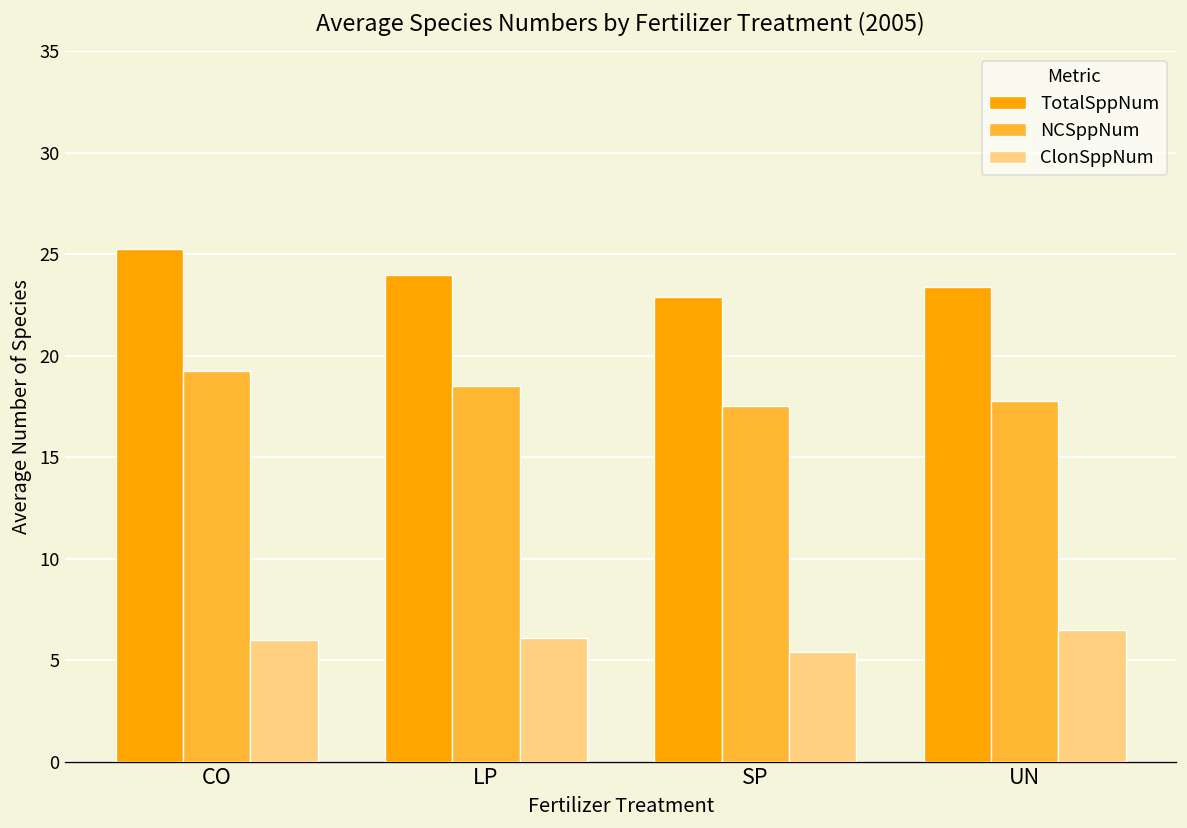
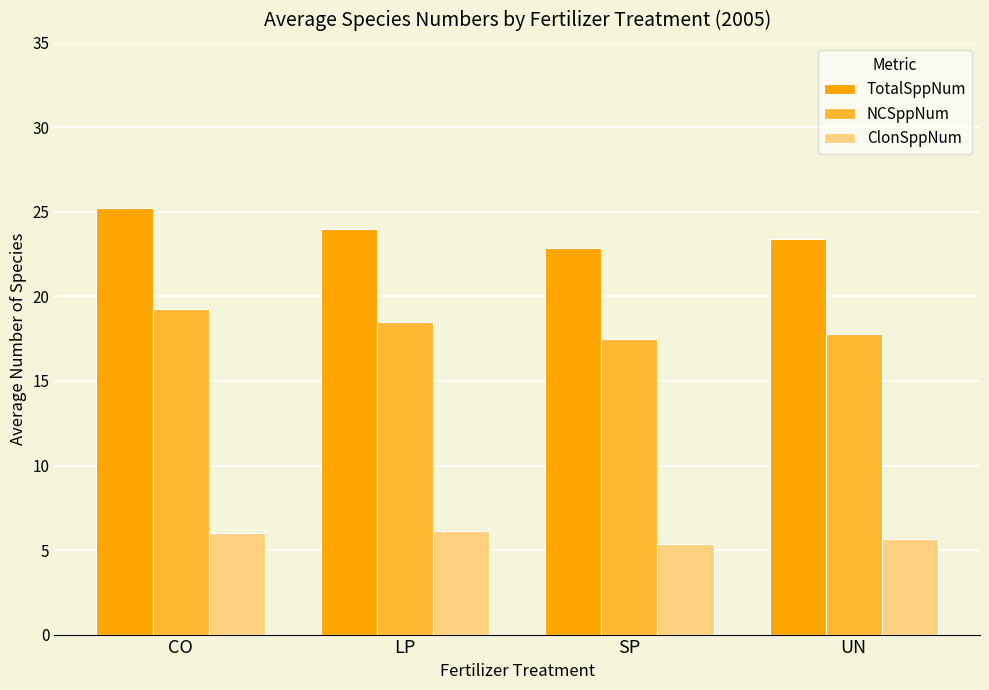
ClonSppNum, UN: 6.5 -> 5.6
